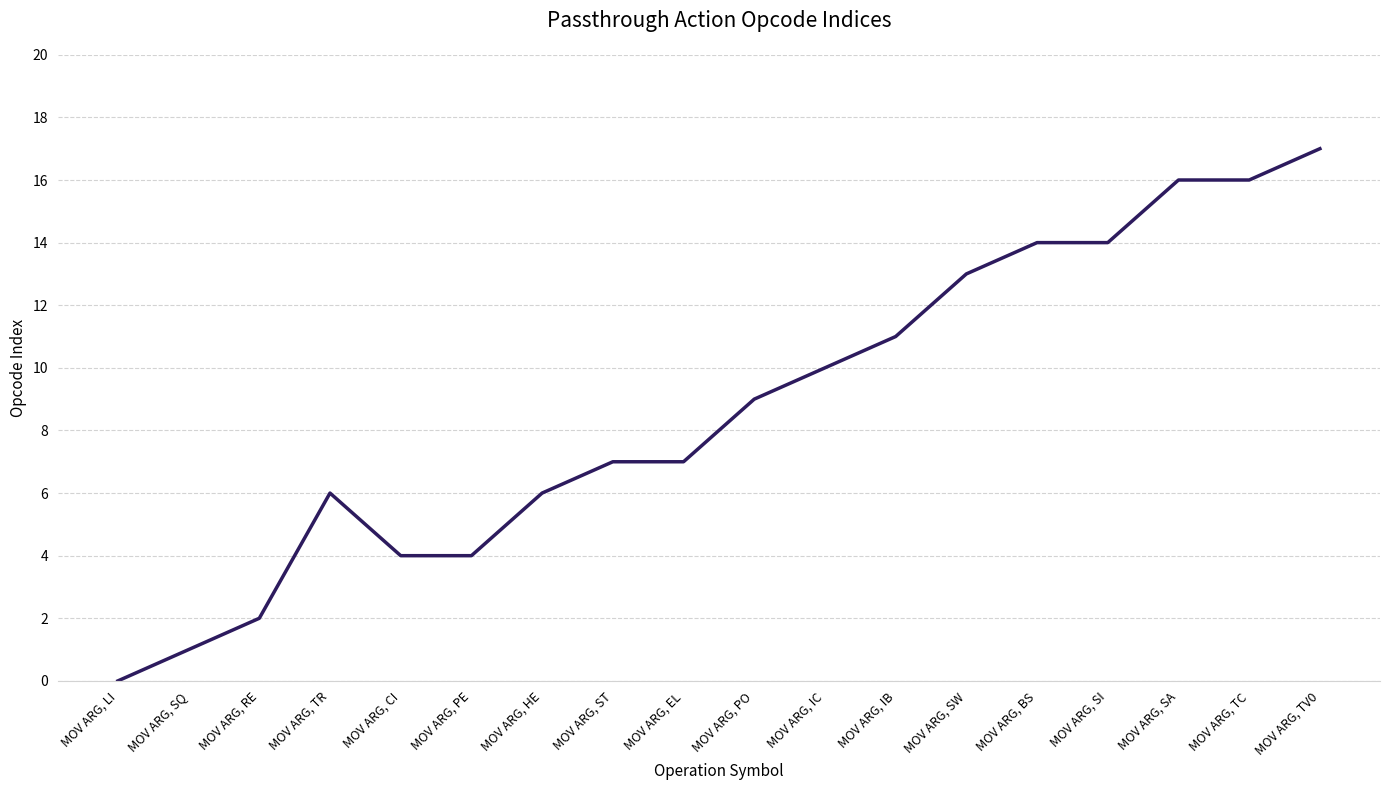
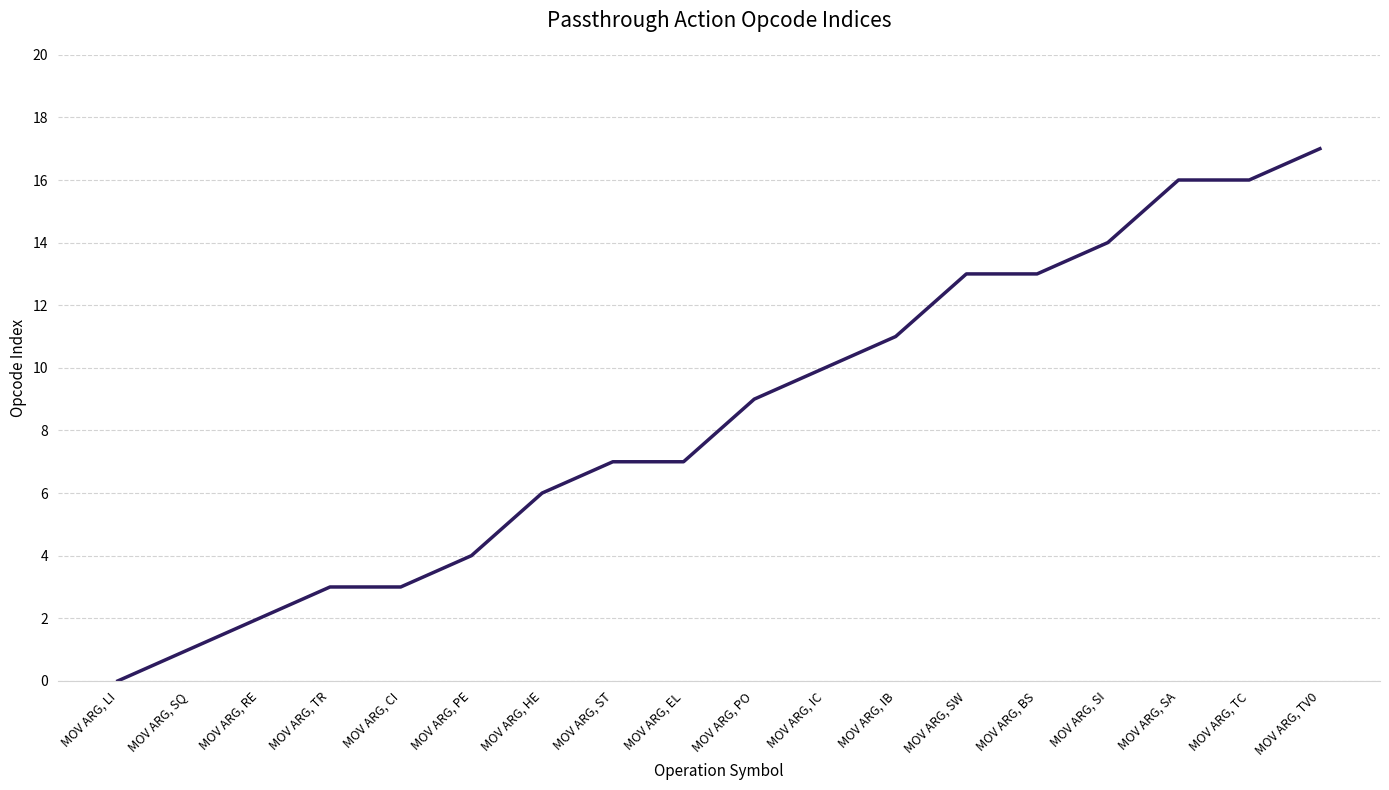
MOV ARG, TR: 6 -> 3
MOV ARG, CI: 4 -> 3
MOV ARG, BS: 14 -> 13
